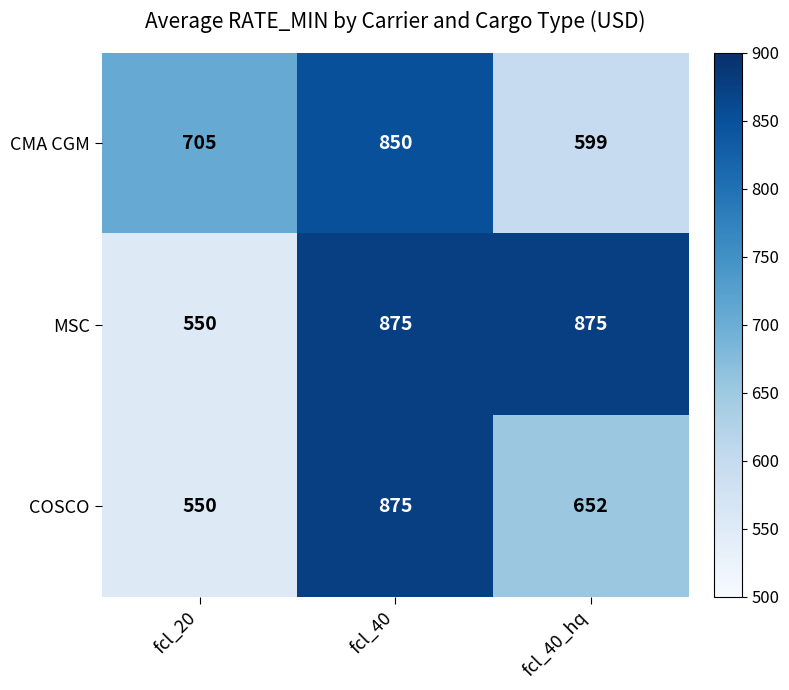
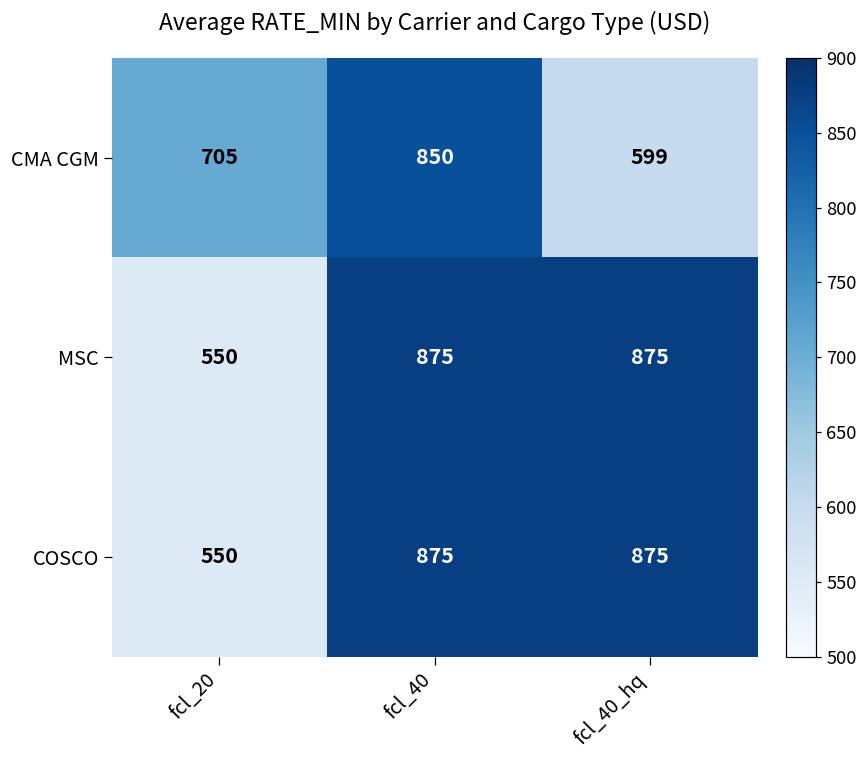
COSCO, fcl_40_hq: 652 -> 875
